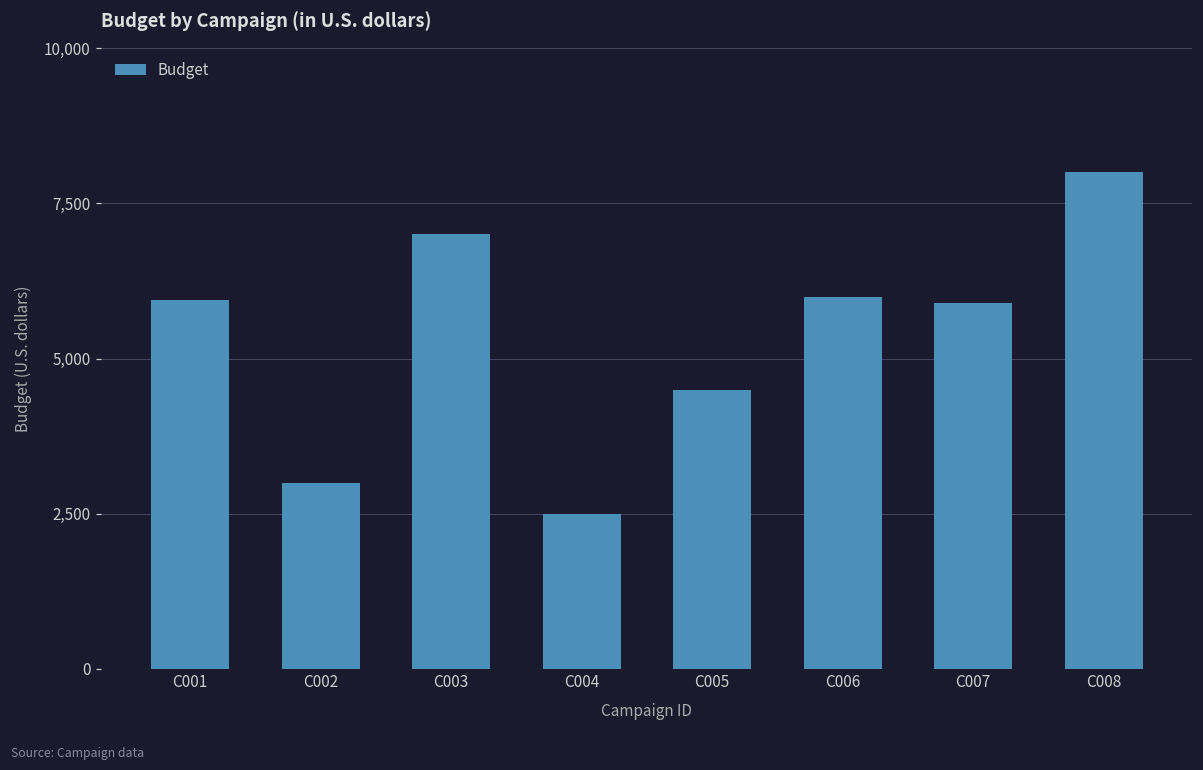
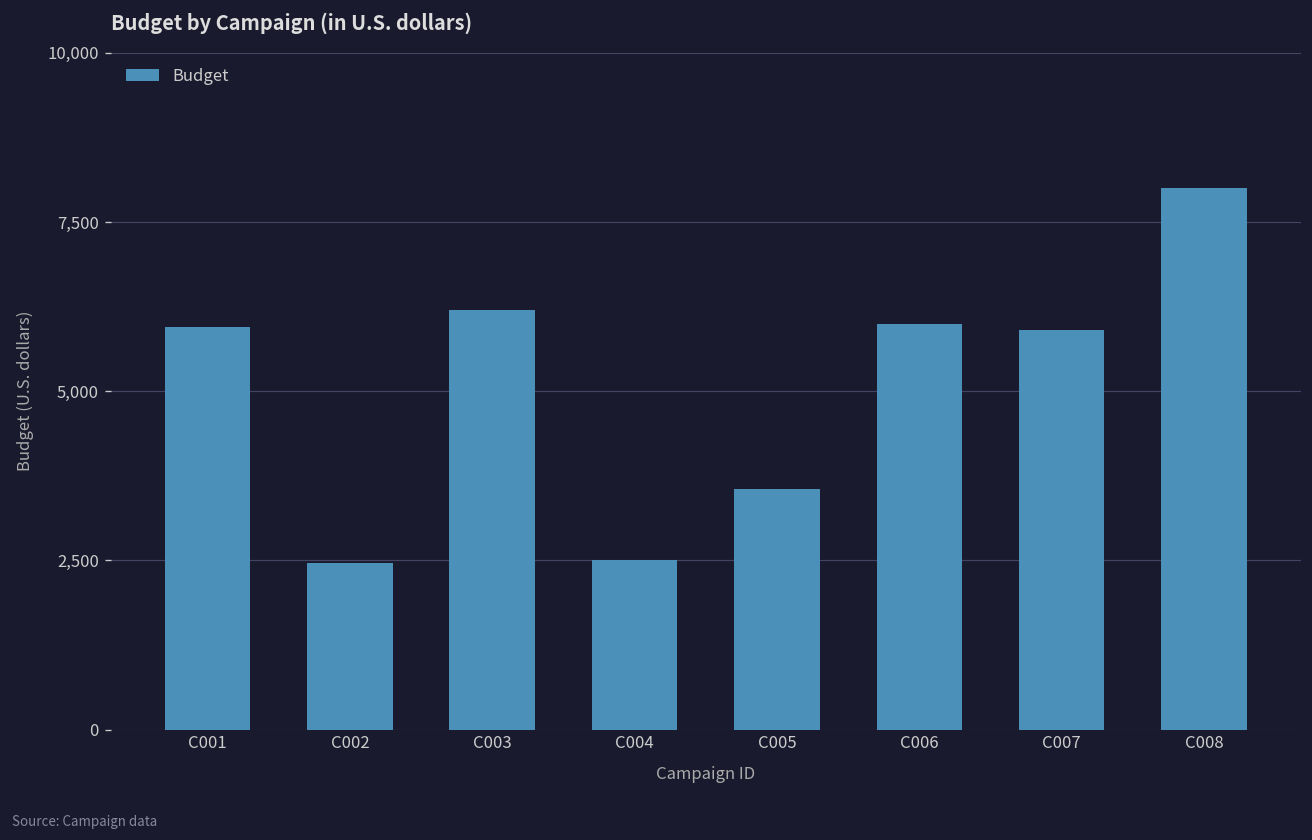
C002: 3,000 -> 2,500
C003: 7,000 -> 6,200
C005: 4,500 -> 3,600
